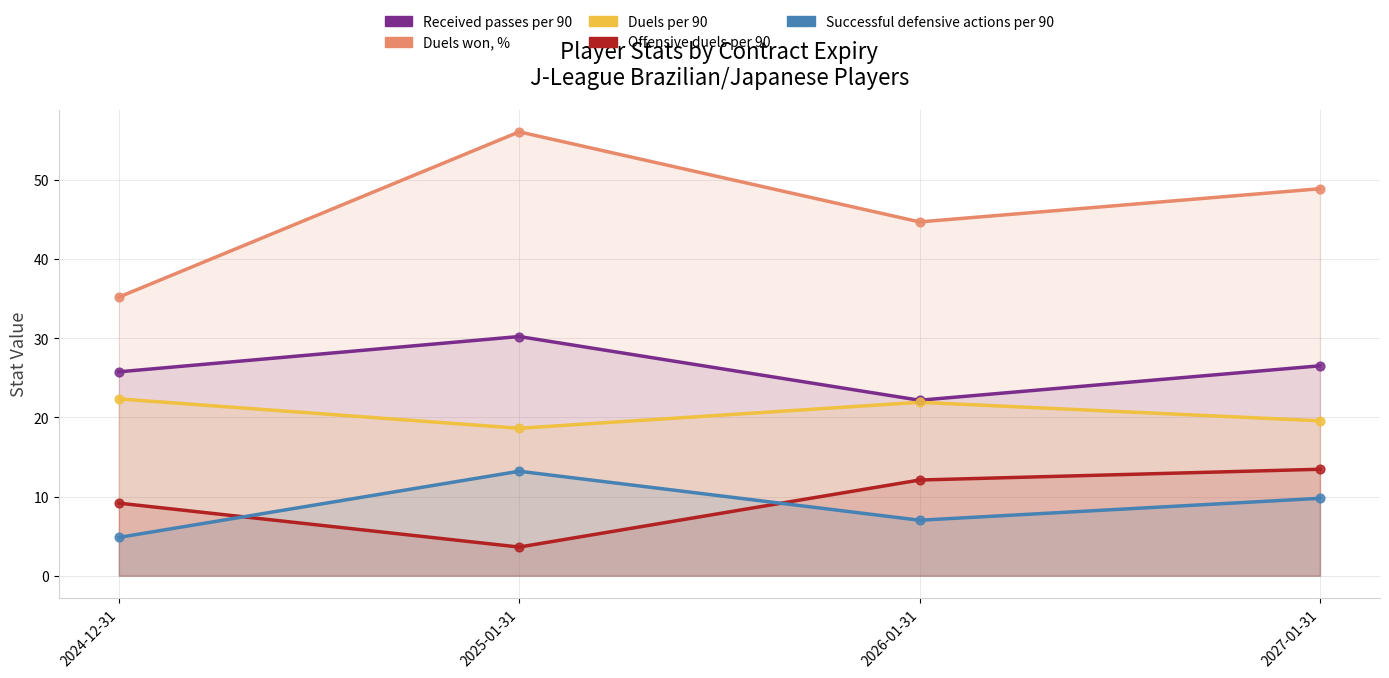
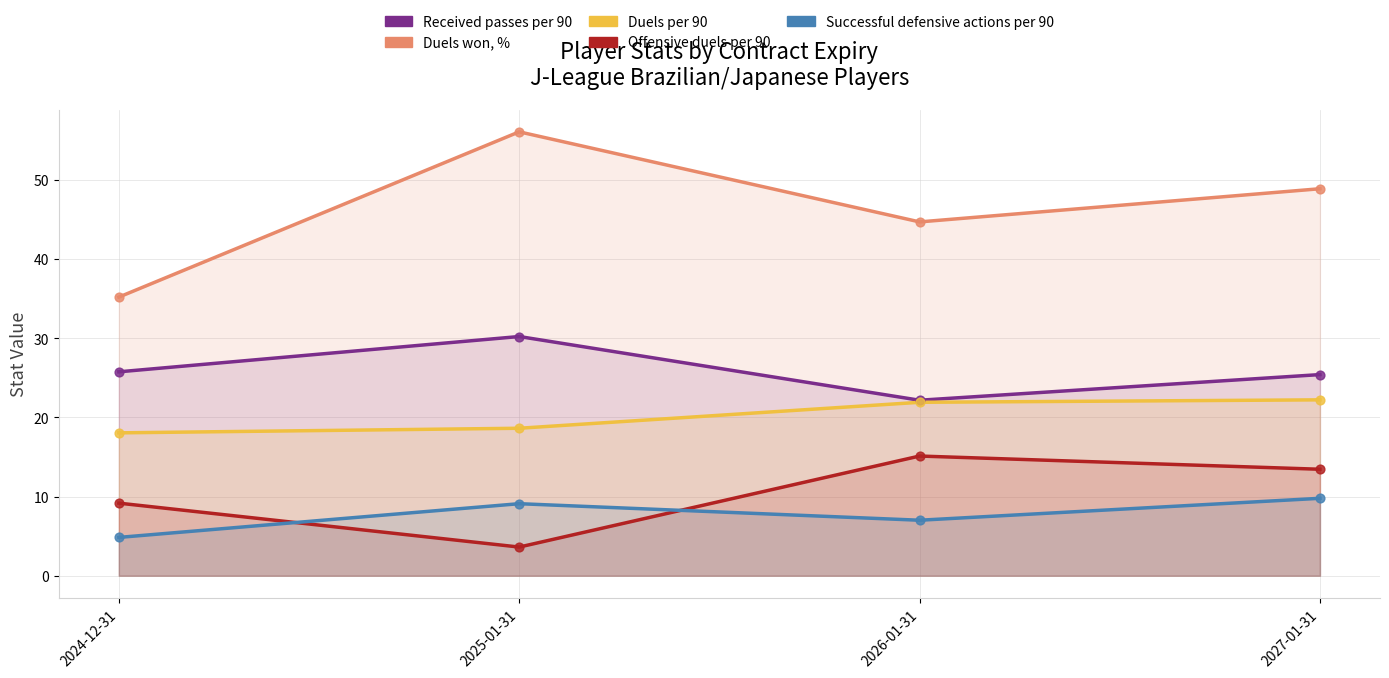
Duels per 90, 2024-12-31: 22 -> 18
Successful defensive actions per 90, 2025-01-31: 13 -> 9
Offensive duels per 90, 2026-01-31: 12 -> 15
Received passes per 90, 2027-01-31: 27 -> 25
Duels per 90, 2027-01-31: 20 -> 22
